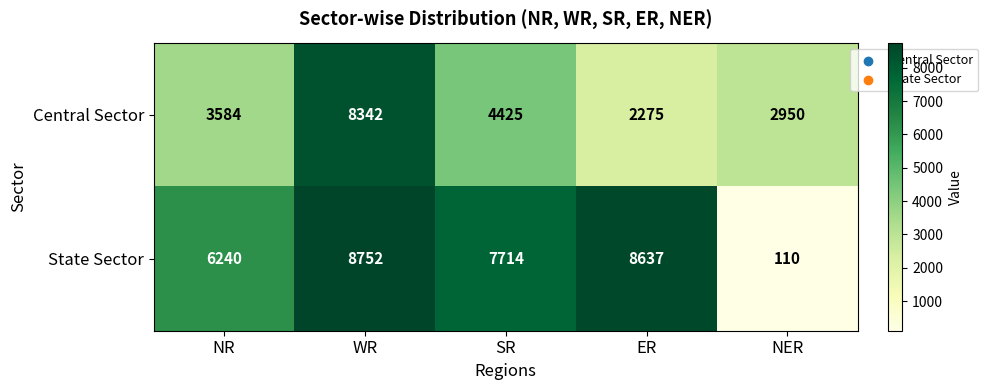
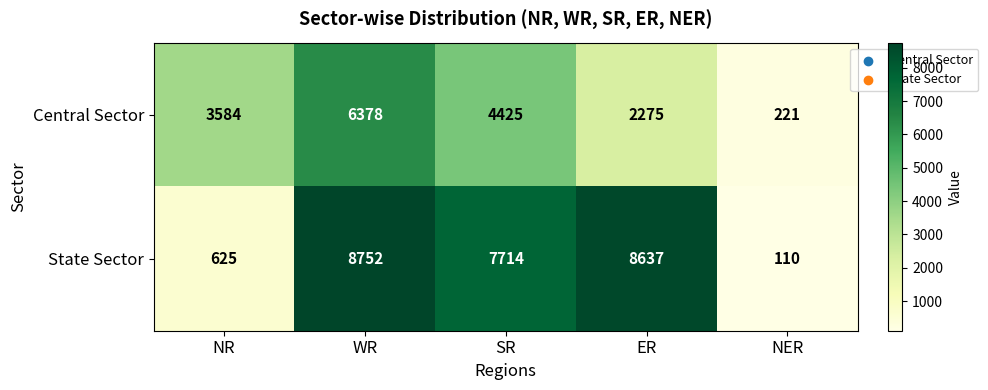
Central Sector, WR: 8342 -> 6378
Central Sector, NER: 2950 -> 221
State Sector, NR: 6240 -> 625
